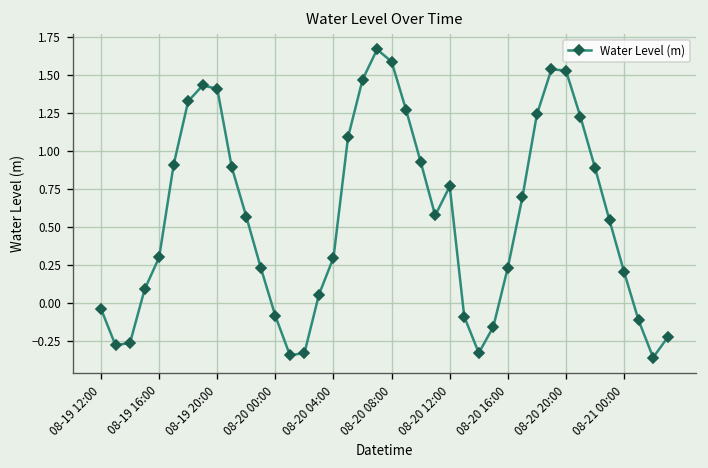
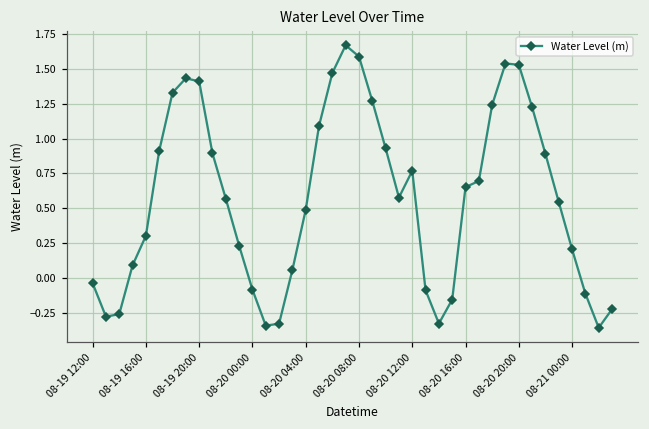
08-20 04:00: 0.30 -> 0.49
08-20 16:00: 0.23 -> 0.65
